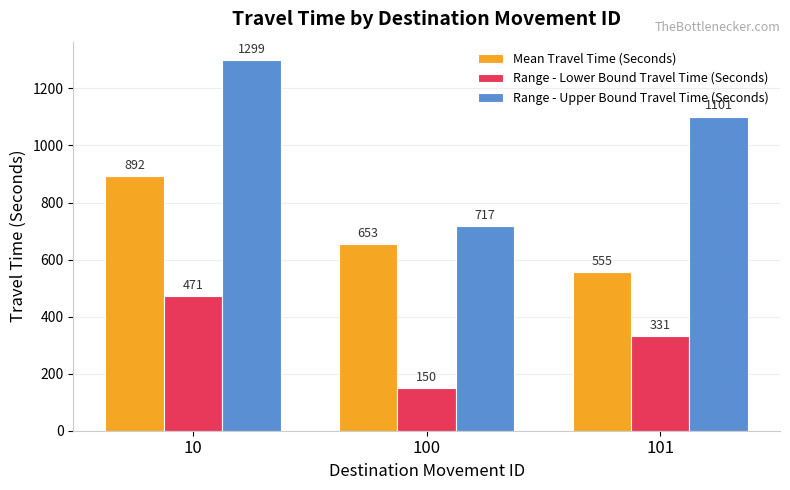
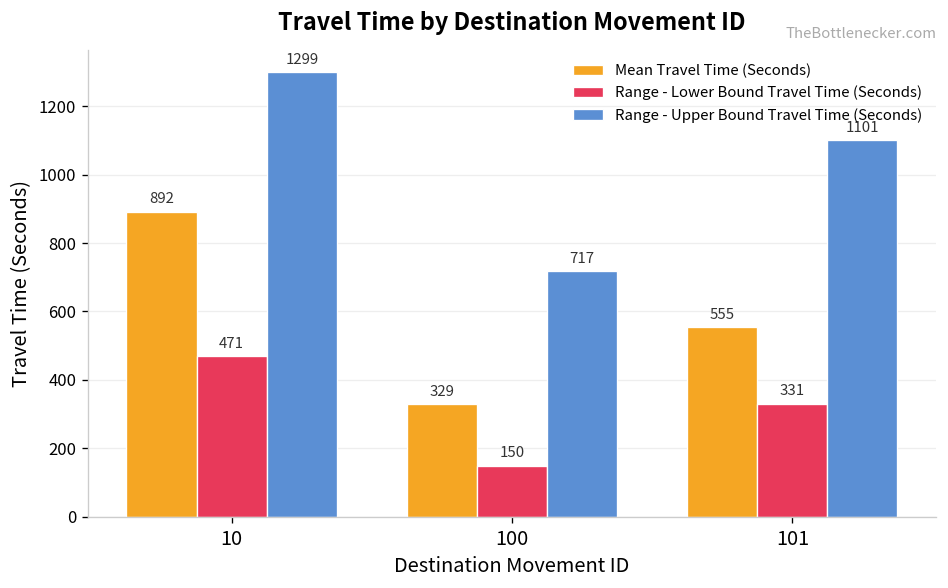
Mean Travel Time (Seconds), 100: 653 -> 329
